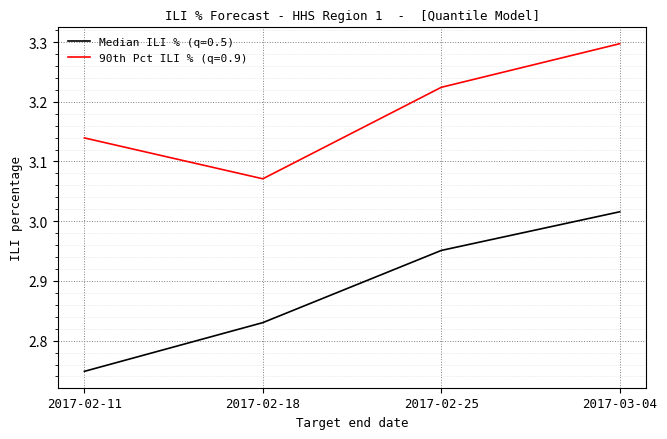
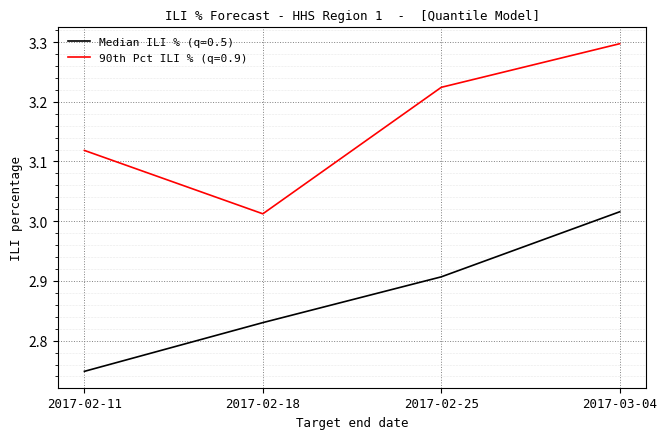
90th Pct ILI % (q=0.9), 2017-02-11: 3.14 -> 3.12
90th Pct ILI % (q=0.9), 2017-02-18: 3.07 -> 3.01
Median ILI % (q=0.5), 2017-02-25: 2.95 -> 2.91
